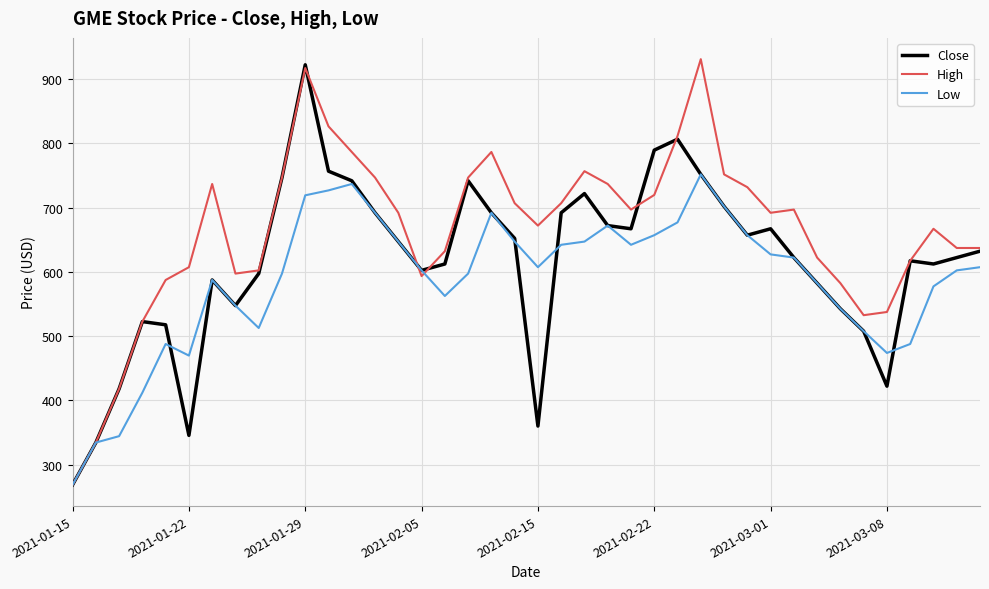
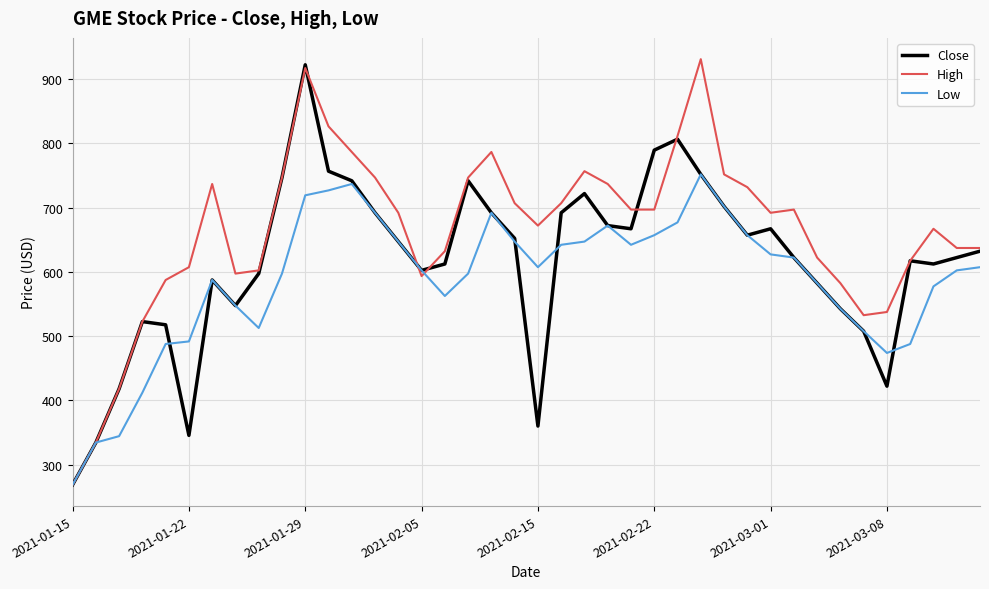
Low, 2021-01-22: 470 -> 490
High, 2021-02-22: 720 -> 700
